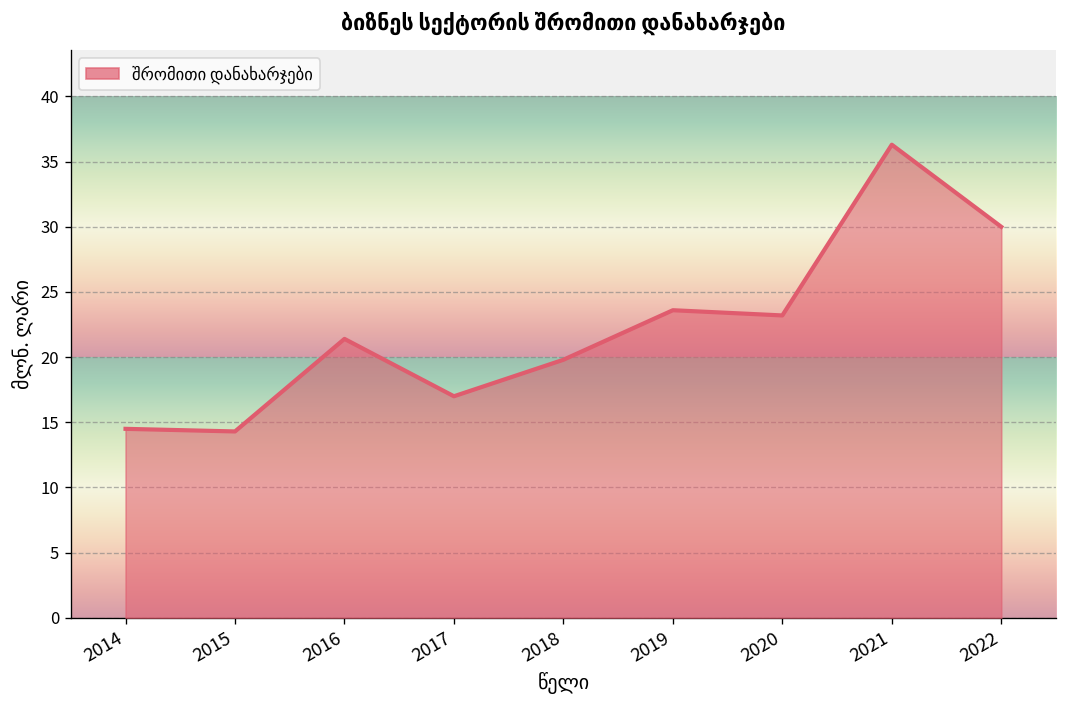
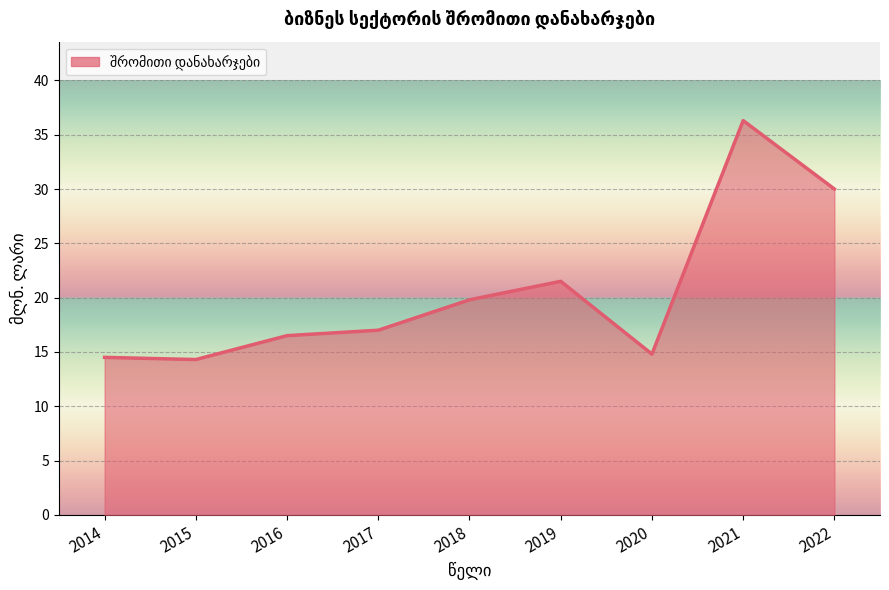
2016: 21.4 -> 16.5
2019: 23.6 -> 21.5
2020: 23.2 -> 14.8
